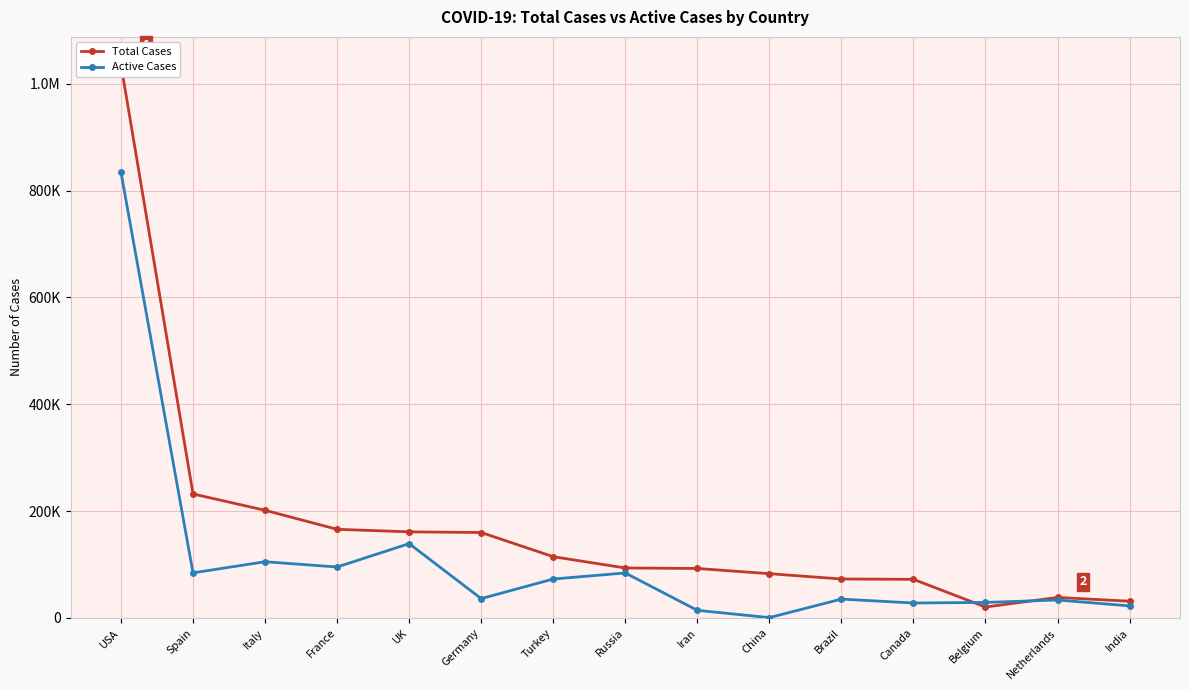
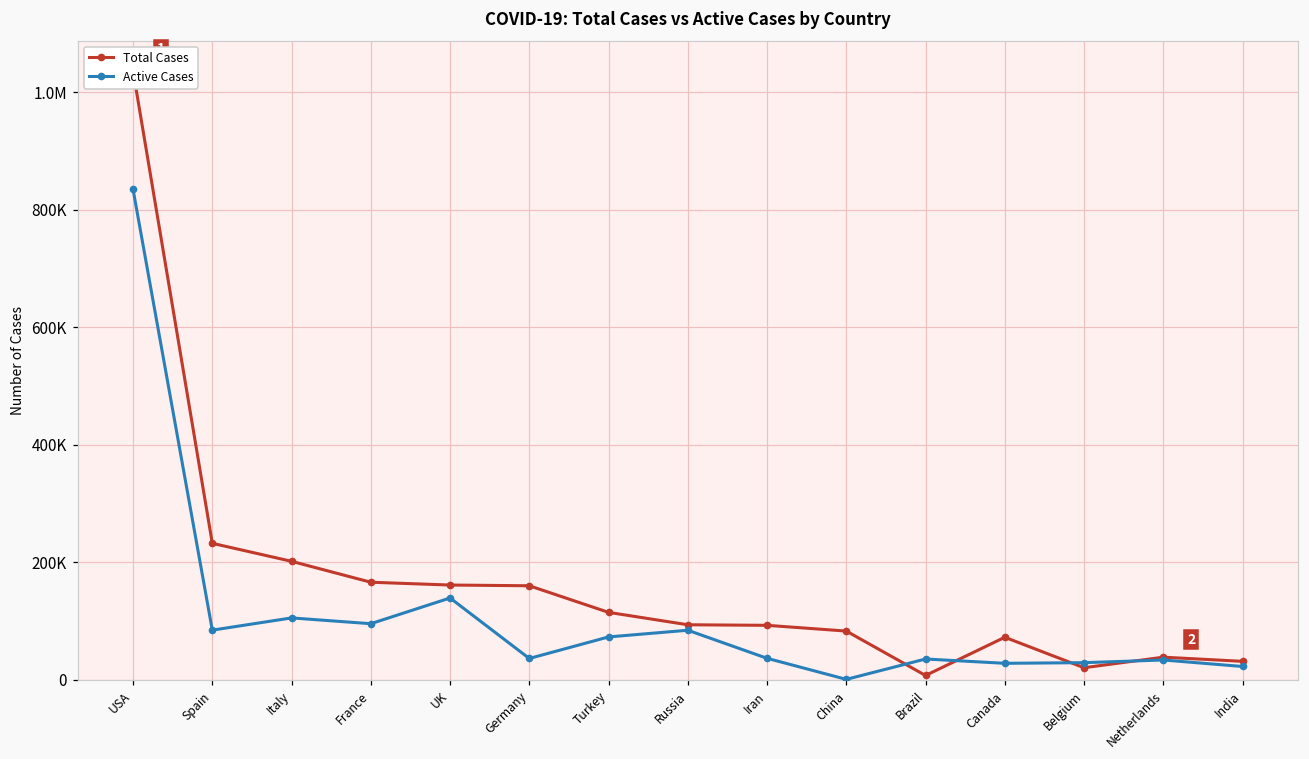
Active Cases, Iran: 10000 -> 40000
Total Cases, Brazil: 70000 -> 10000
